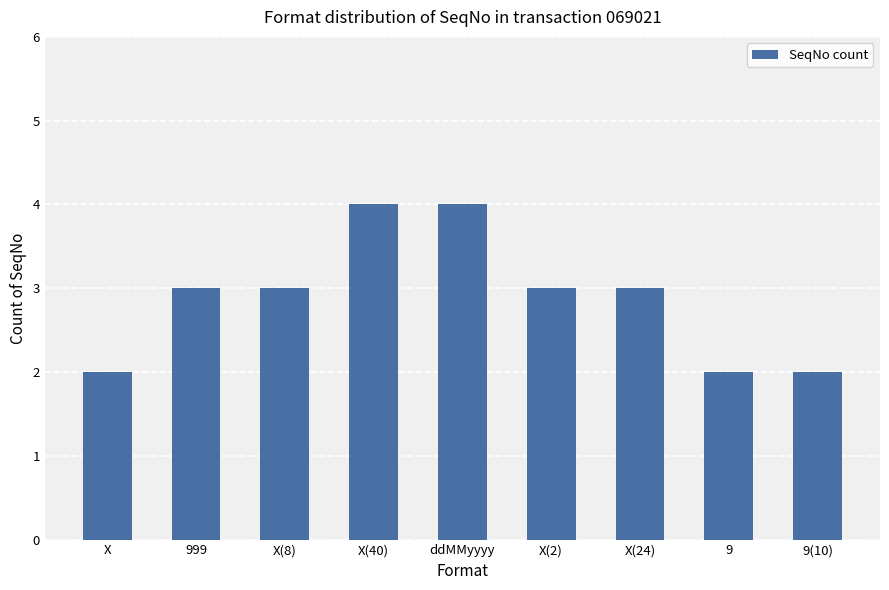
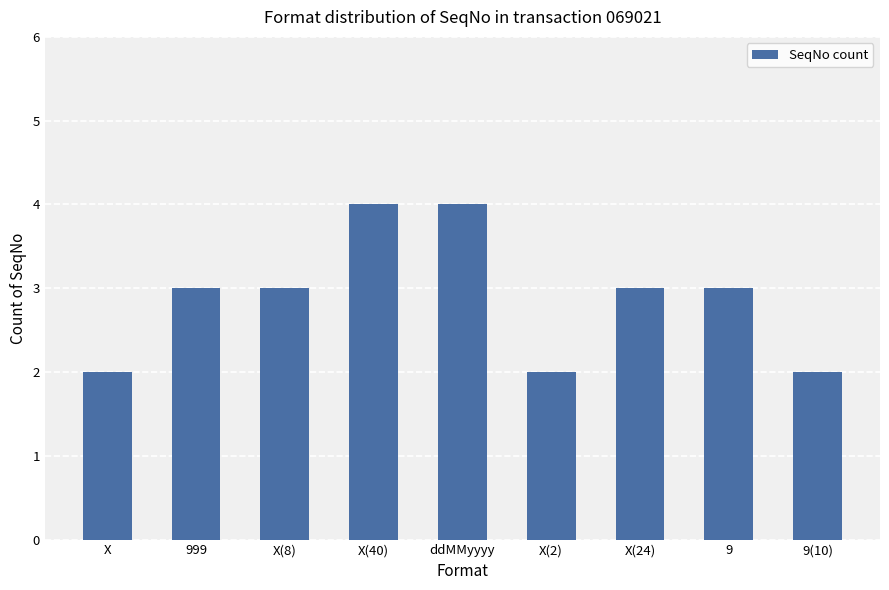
X(2): 3 -> 2
9: 2 -> 3
